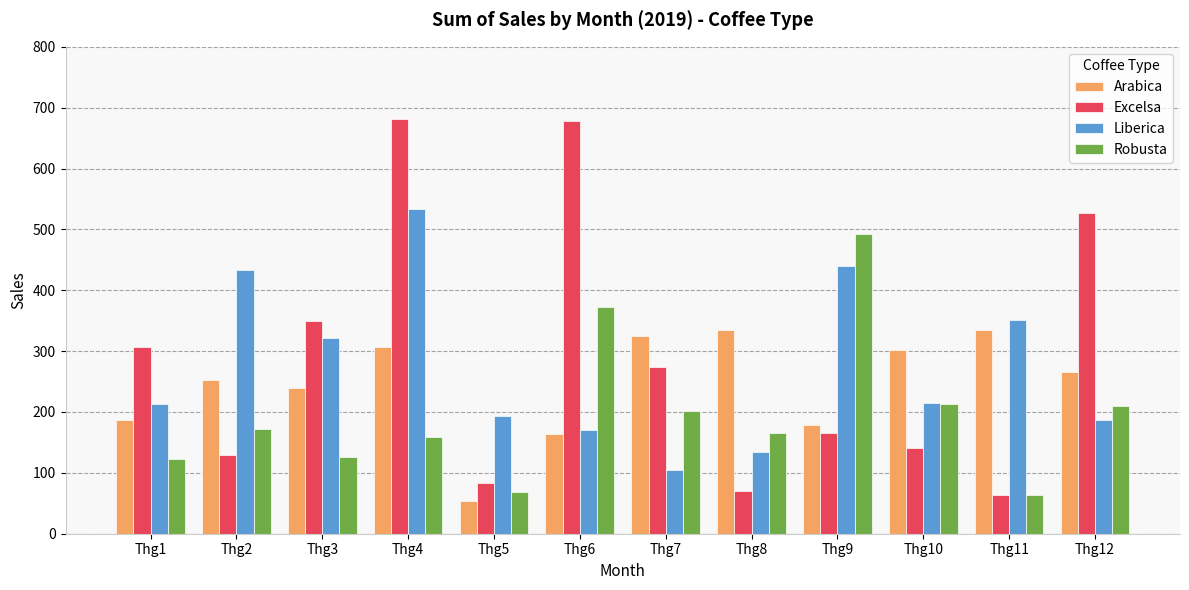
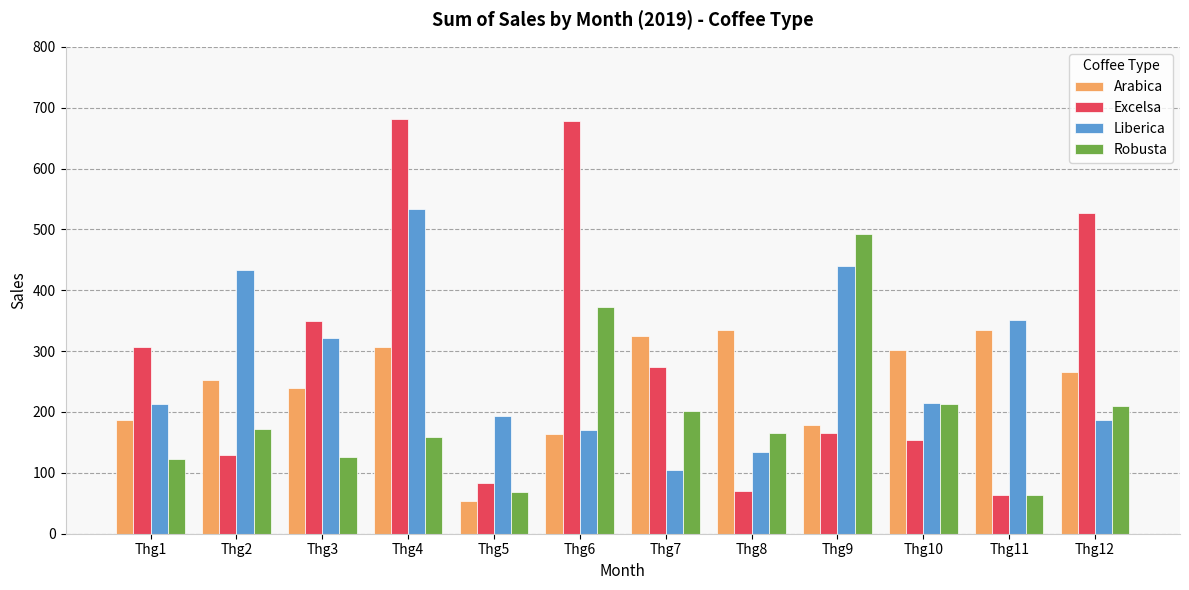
Excelsa, Thg10: 140 -> 150
